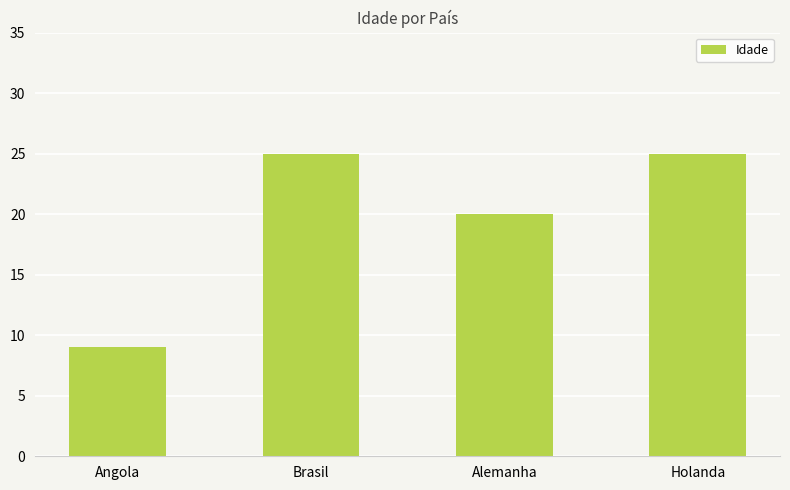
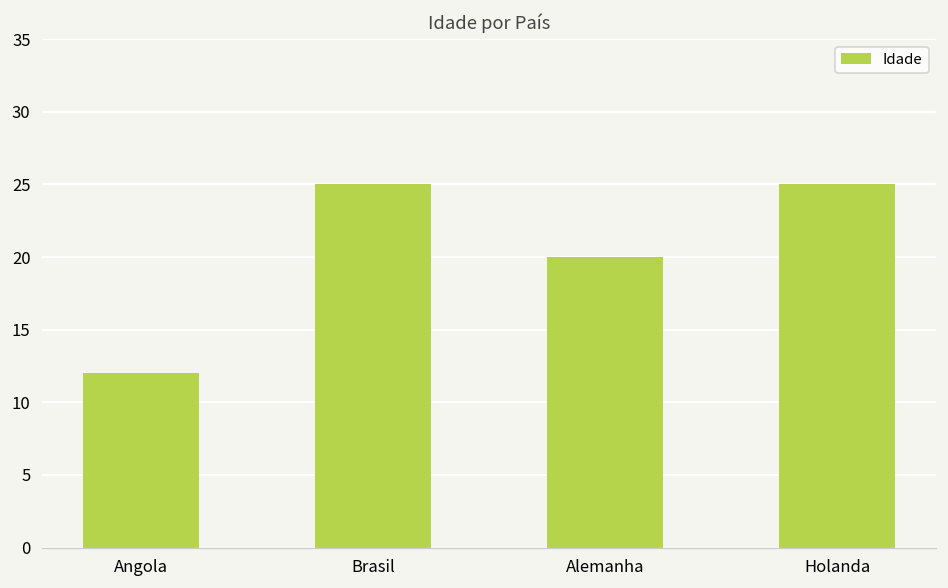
Angola: 9 -> 12
